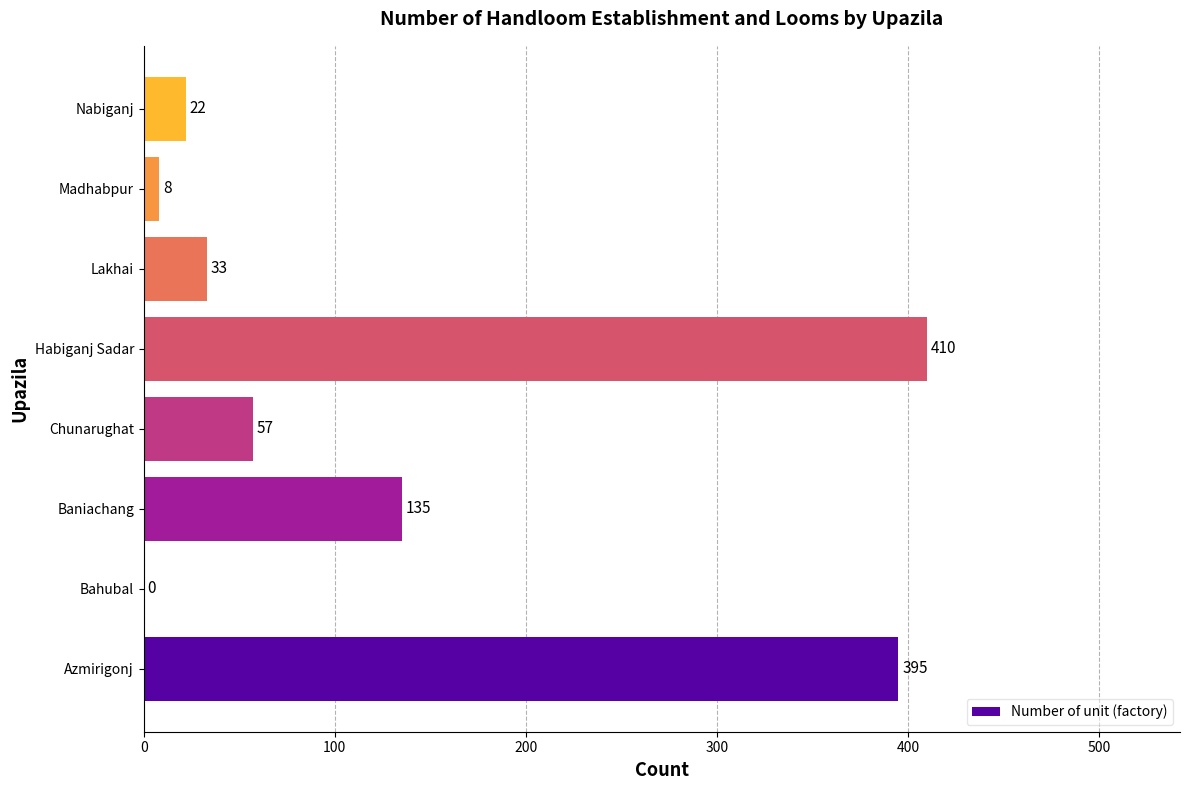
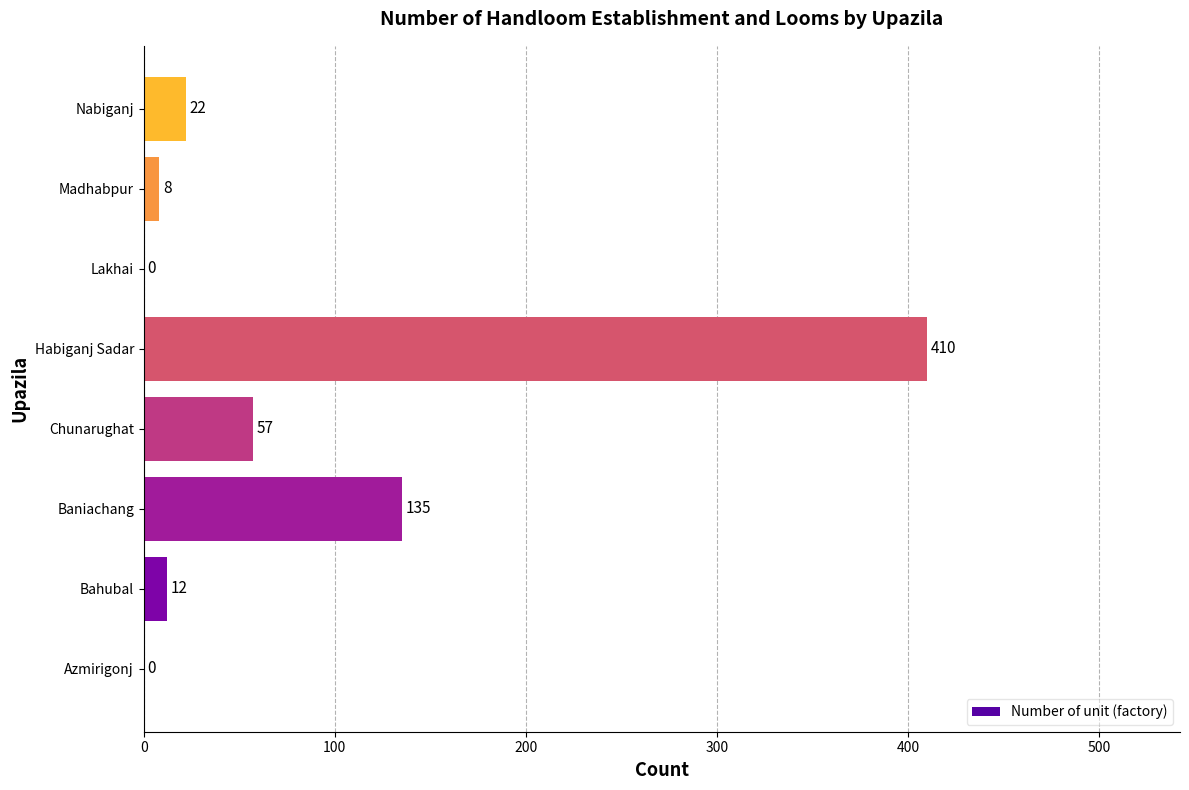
Lakhai: 33 -> 0
Bahubal: 0 -> 12
Azmirigonj: 395 -> 0
